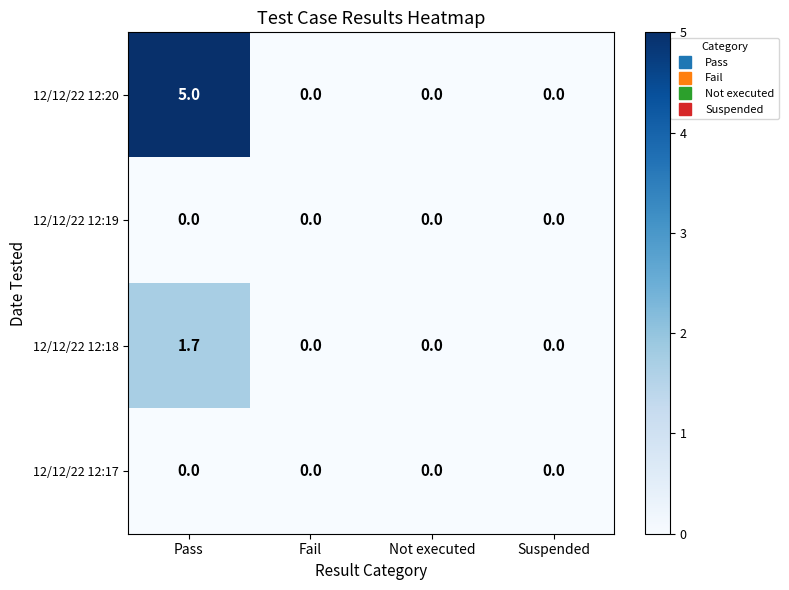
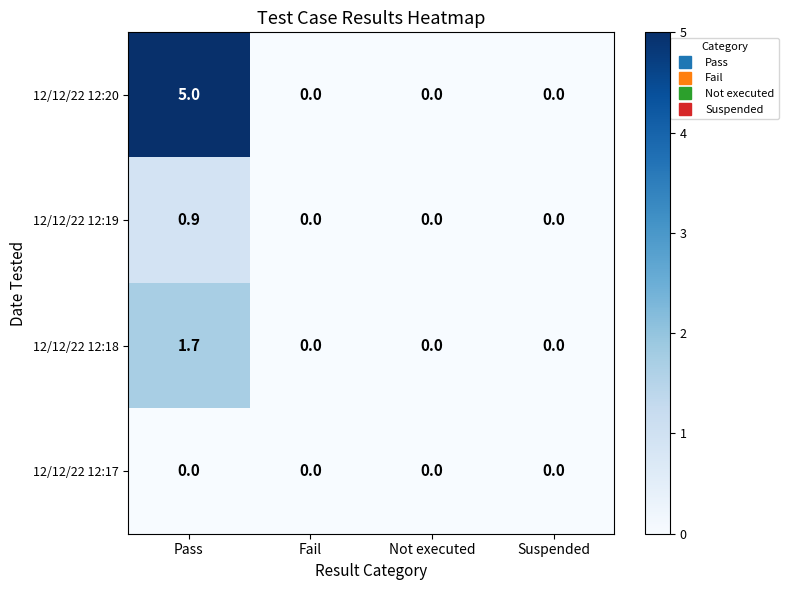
12/12/22 12:19, Pass: 0.0 -> 0.9
